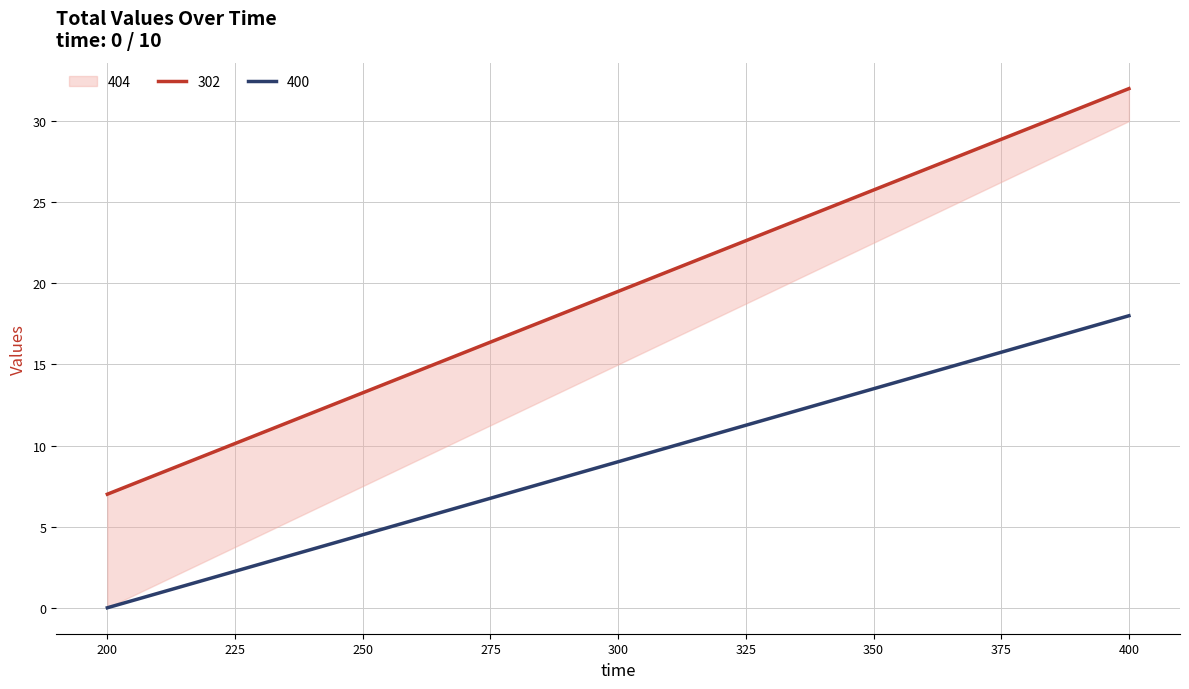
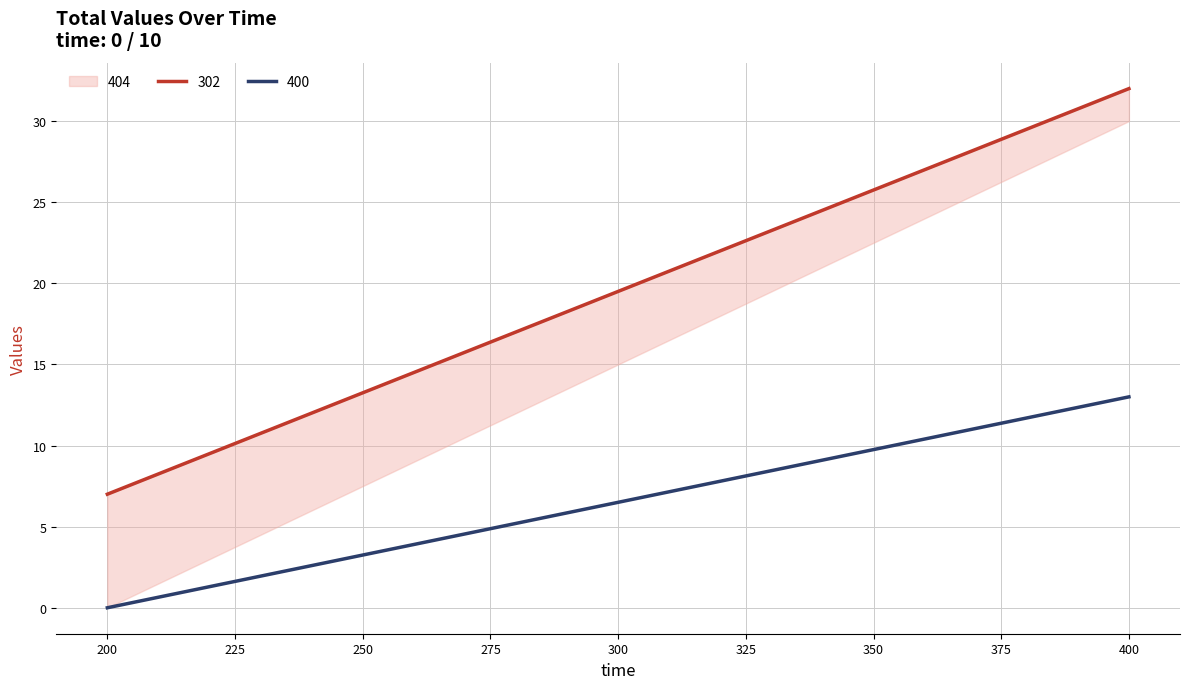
400, 400: 18 -> 13
